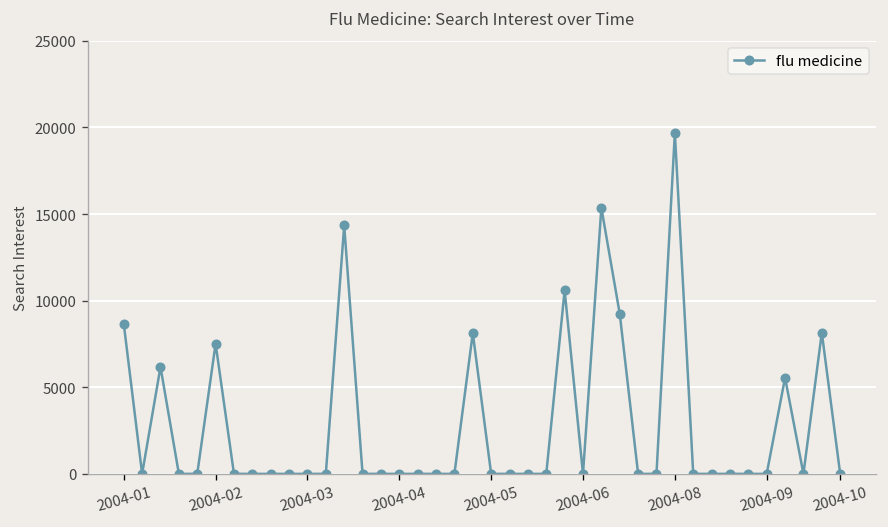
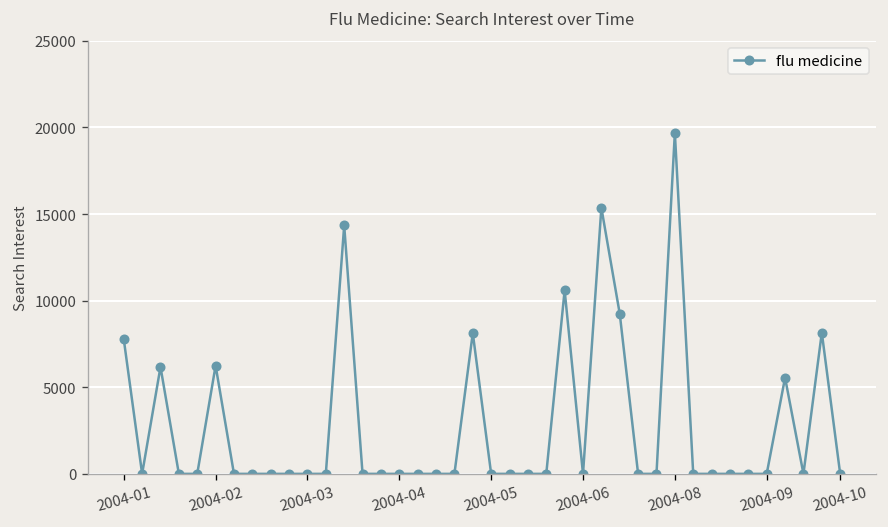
2004-01: 8700 -> 7800
2004-02: 7500 -> 6200
